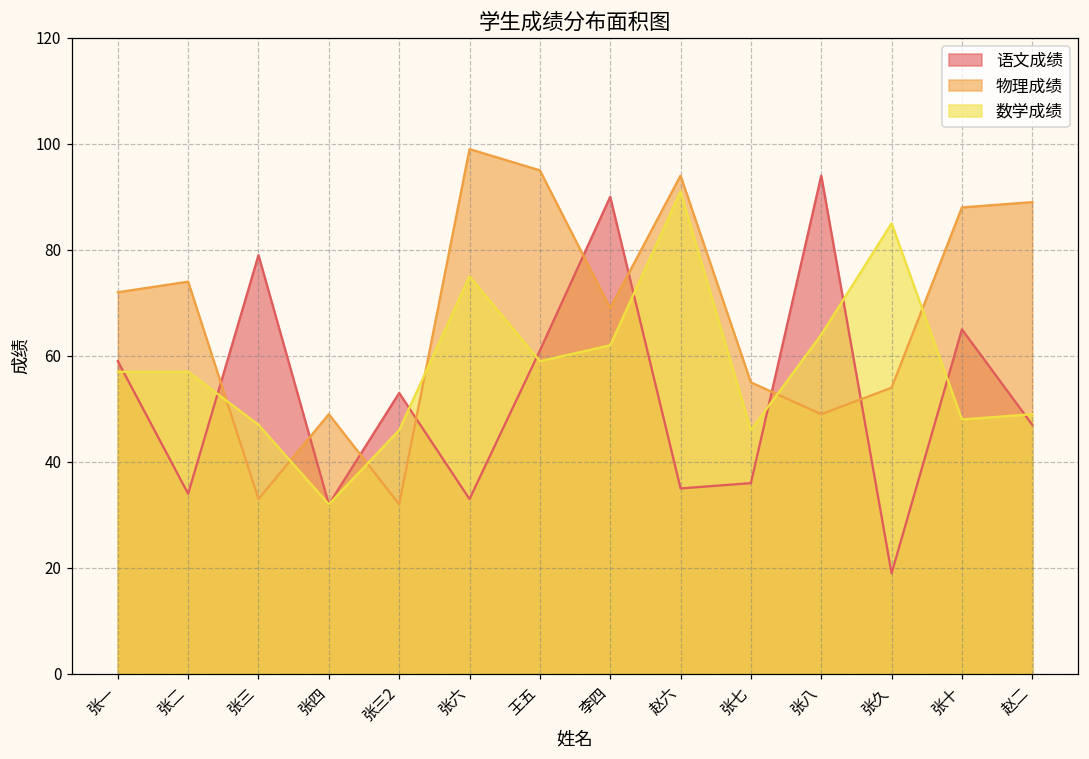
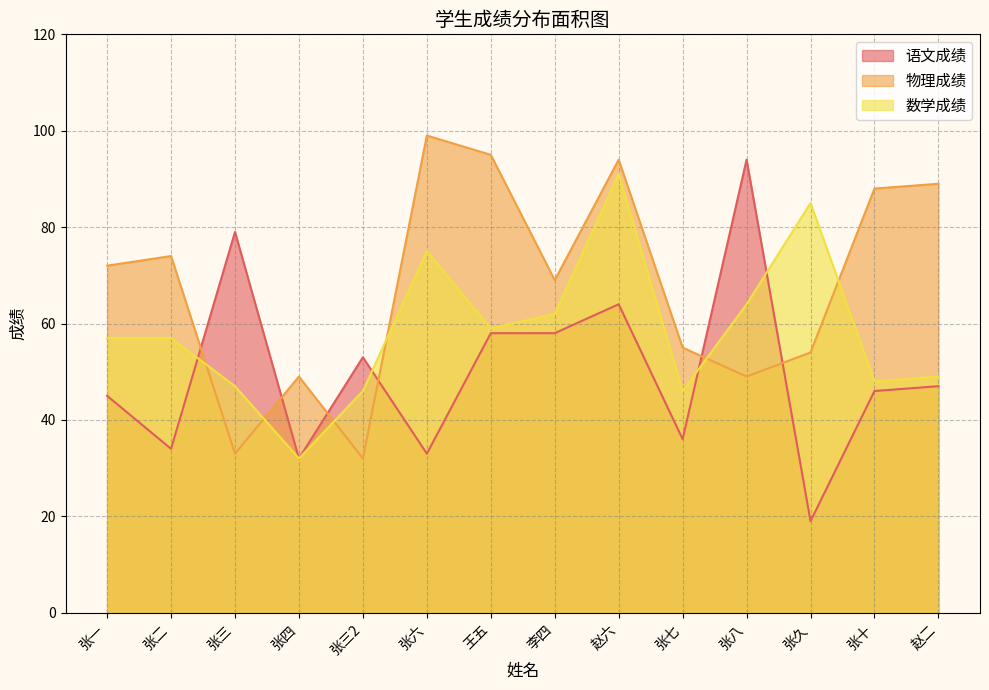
语文成绩, 张一: 59 -> 45
语文成绩, 王五: 61 -> 58
语文成绩, 李四: 90 -> 58
语文成绩, 赵六: 35 -> 64
语文成绩, 张十: 65 -> 46
